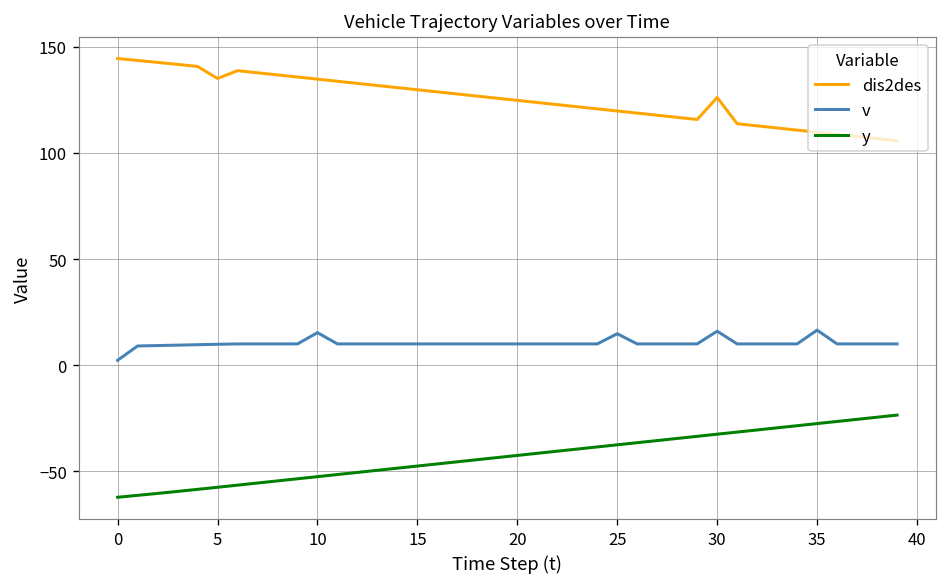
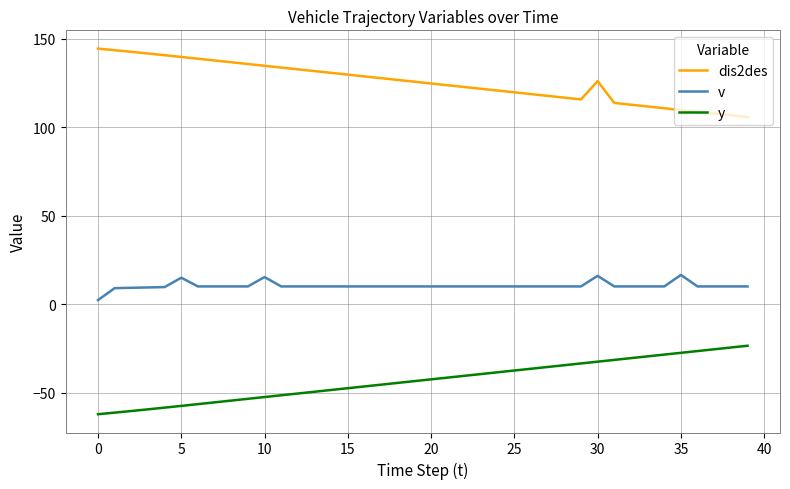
dis2des, 5: 135 -> 140
v, 5: 10 -> 15
v, 25: 15 -> 10
